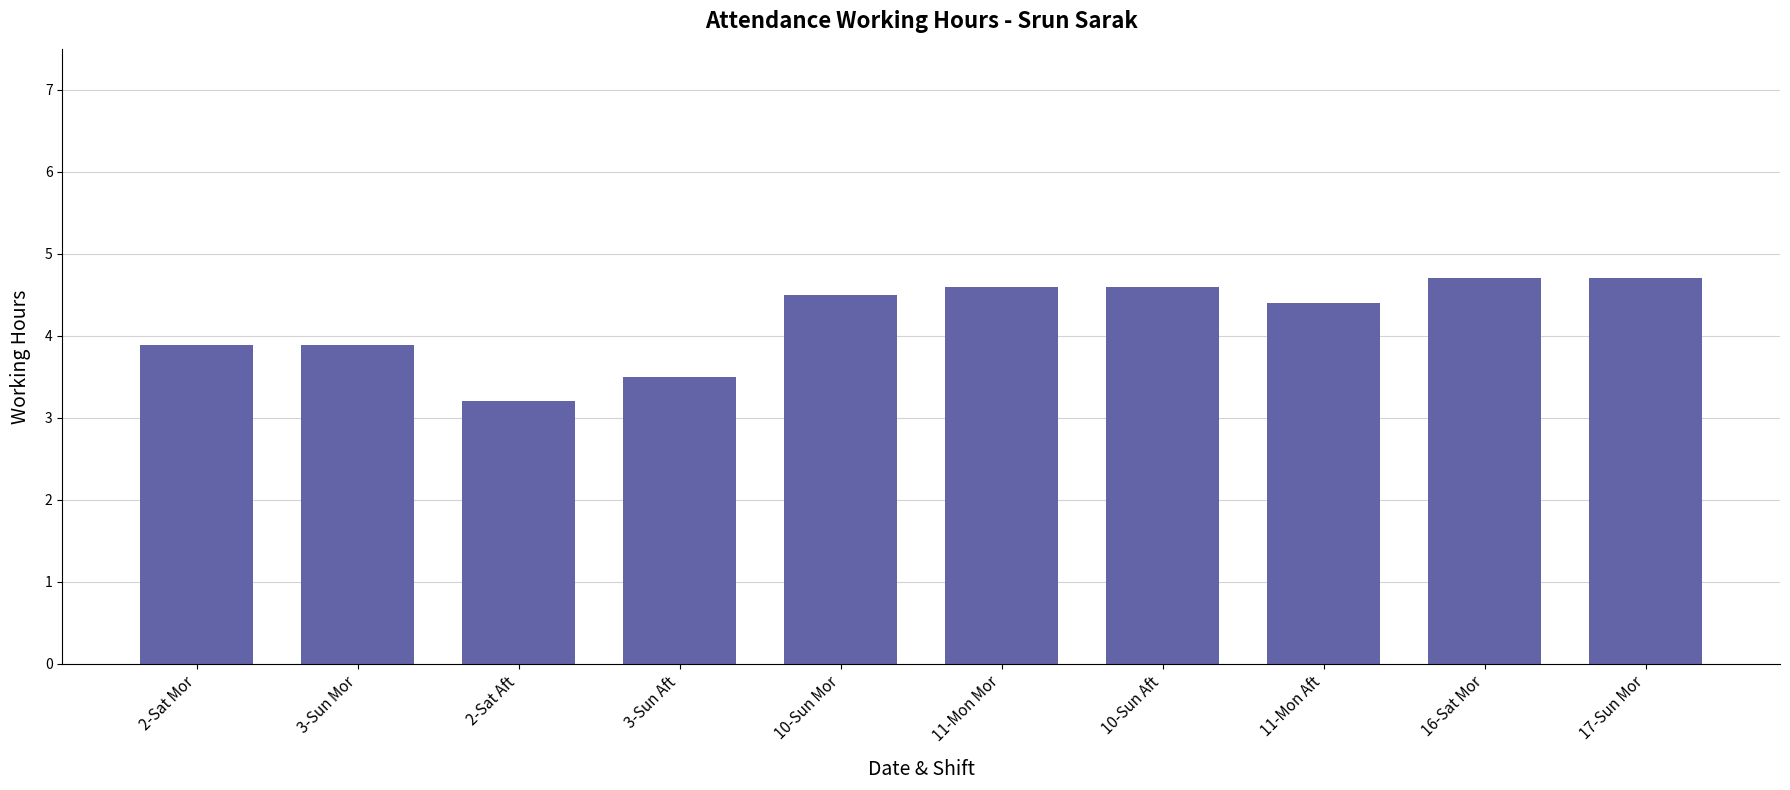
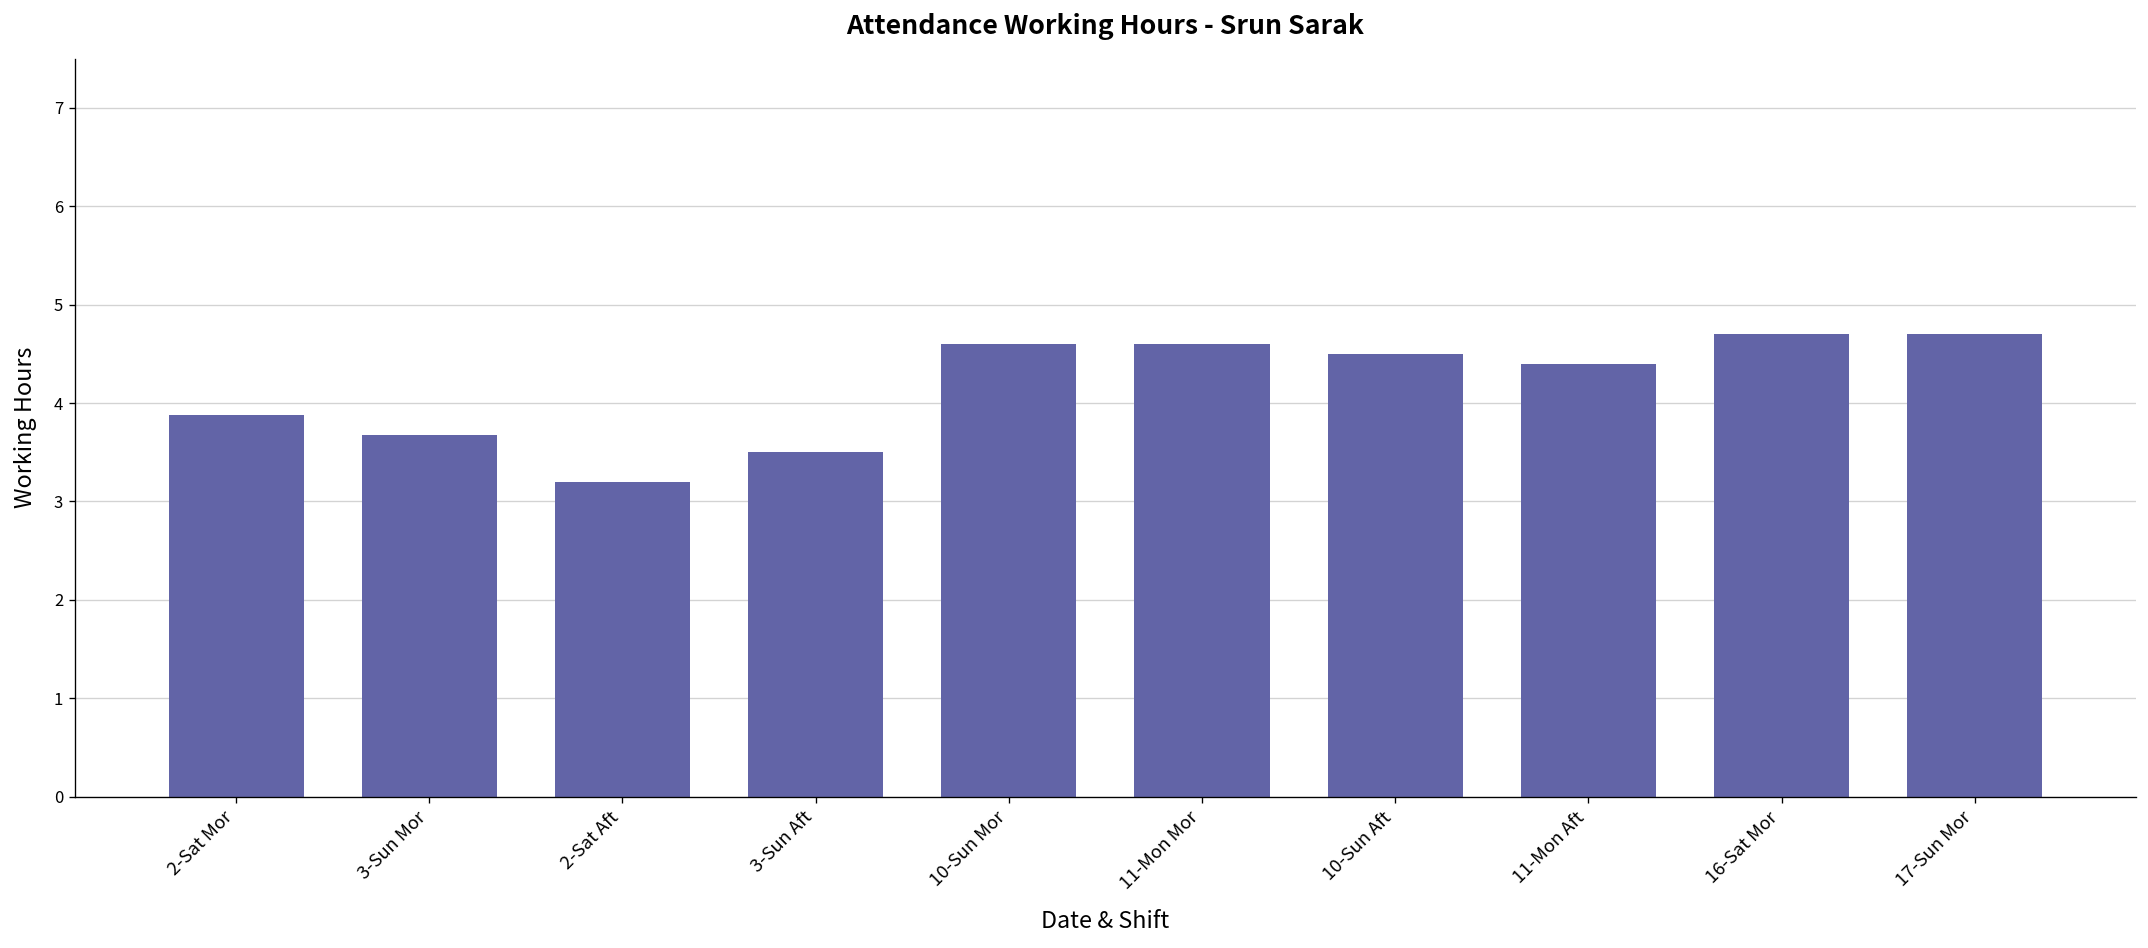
3-Sun Mor: 3.9 -> 3.7
10-Sun Mor: 4.5 -> 4.6
10-Sun Aft: 4.6 -> 4.5
